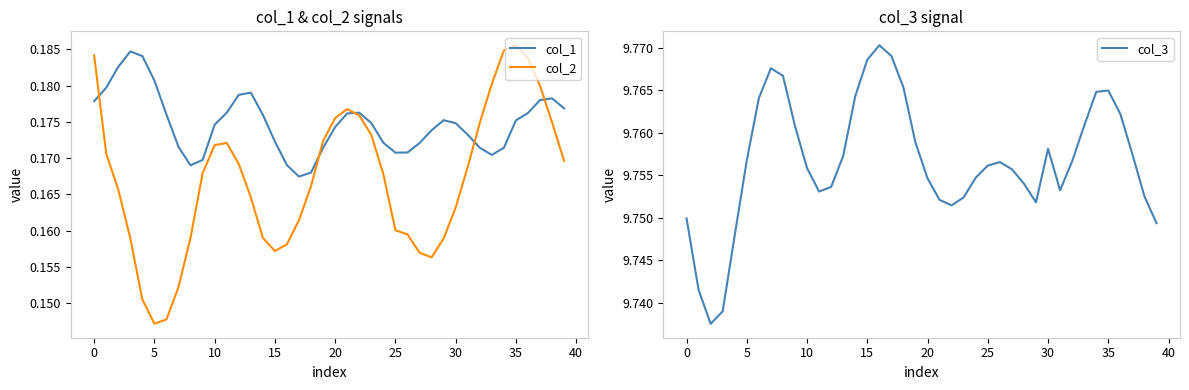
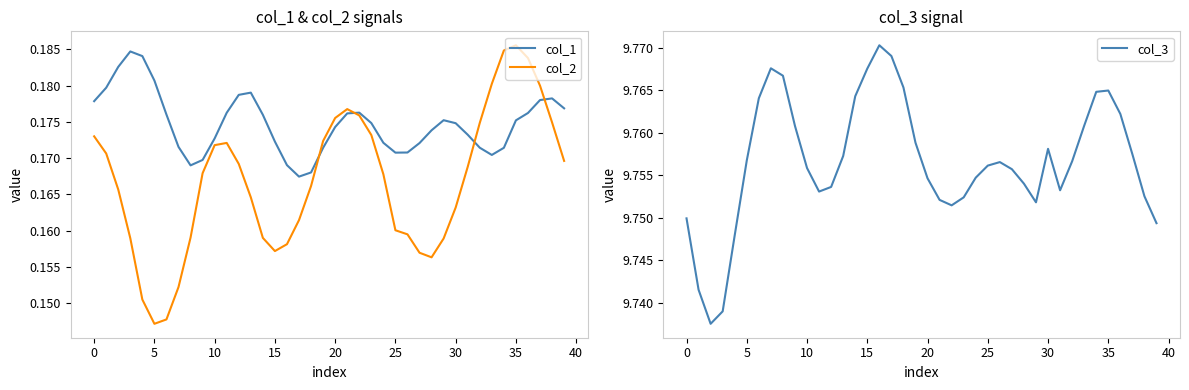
col_1 & col_2 signals, col_2, 0: 0.184 -> 0.173
col_1 & col_2 signals, col_1, 10: 0.175 -> 0.173
col_3 signal, 15: 9.769 -> 9.768
